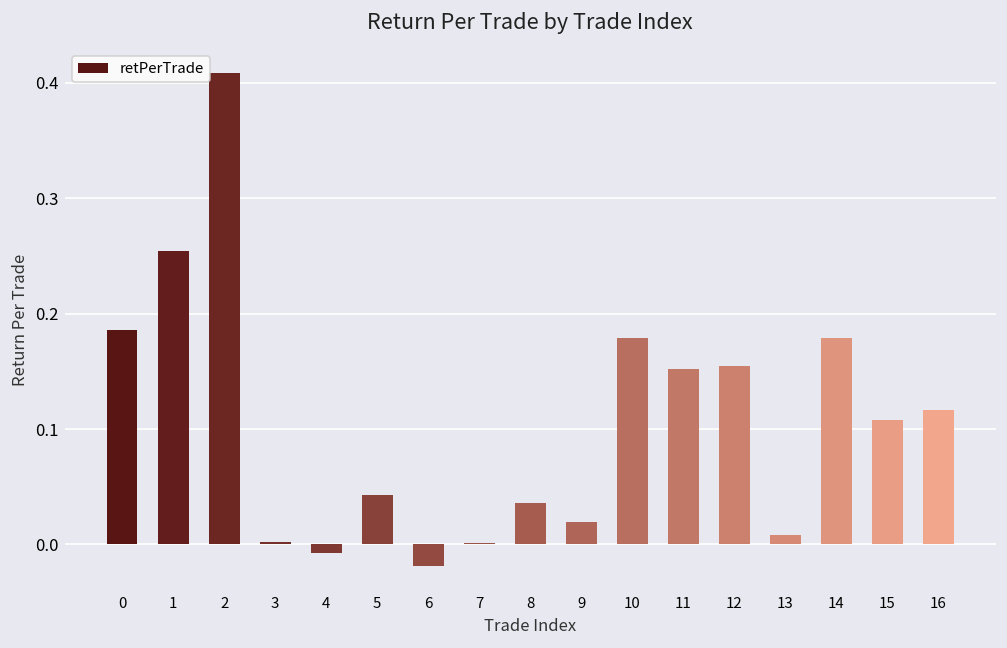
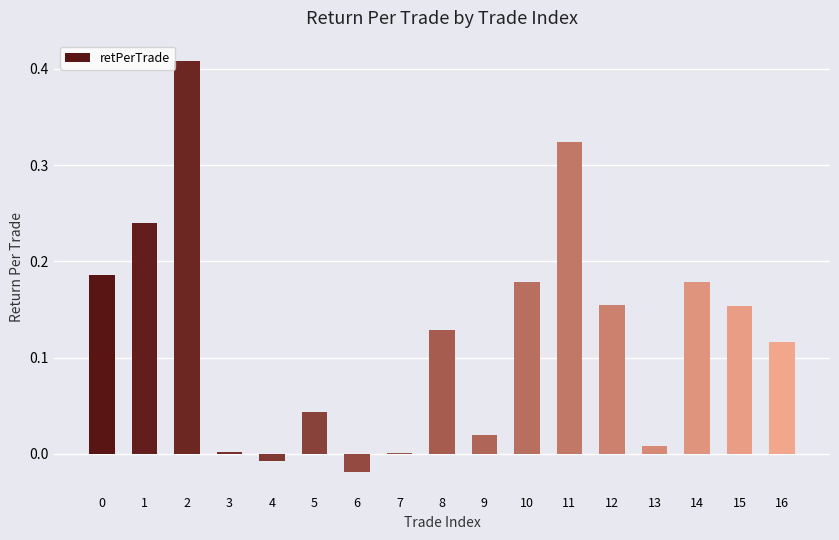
1: 0.25 -> 0.24
8: 0.04 -> 0.13
11: 0.15 -> 0.32
15: 0.11 -> 0.15
